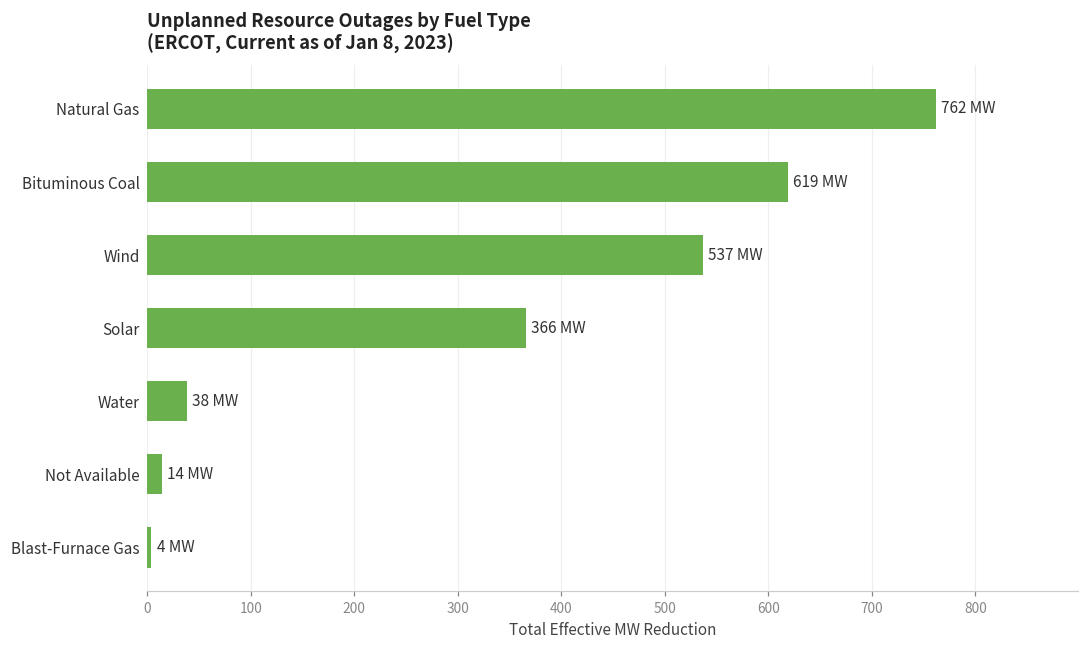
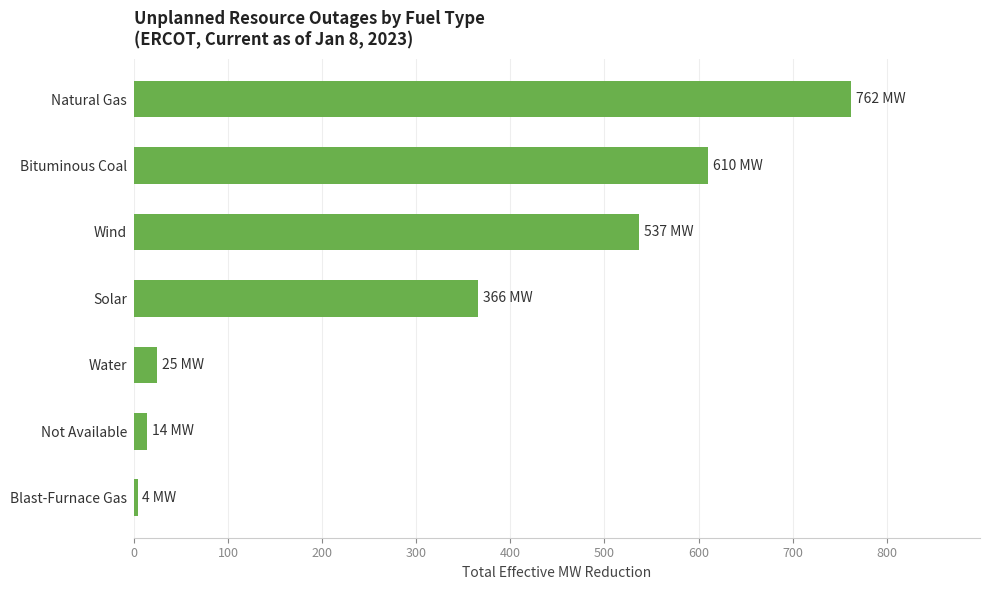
Bituminous Coal: 619 -> 610
Water: 38 -> 25
